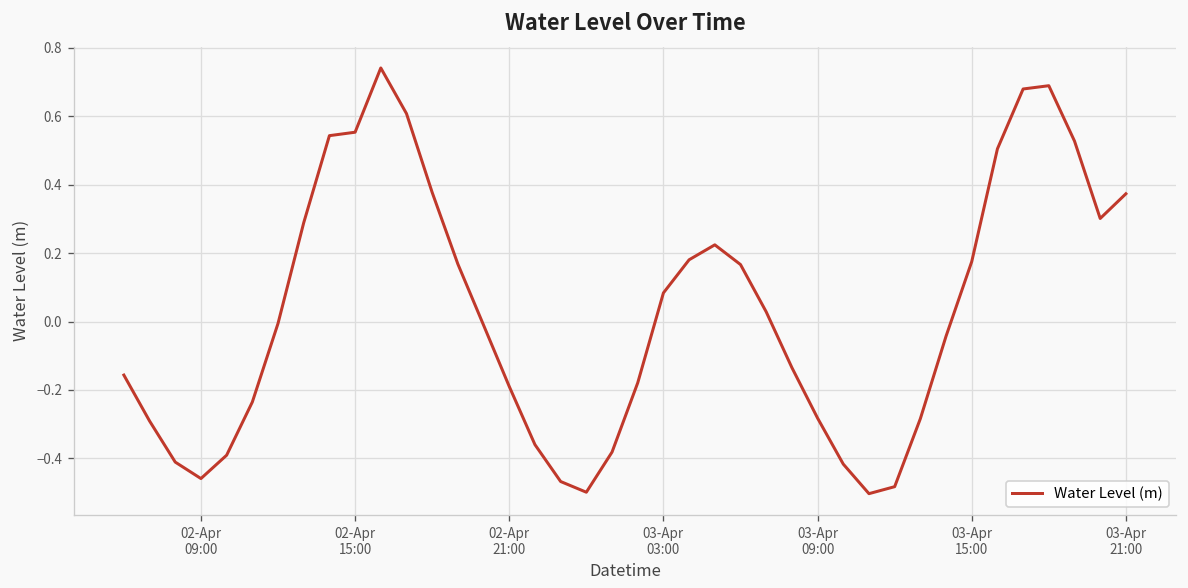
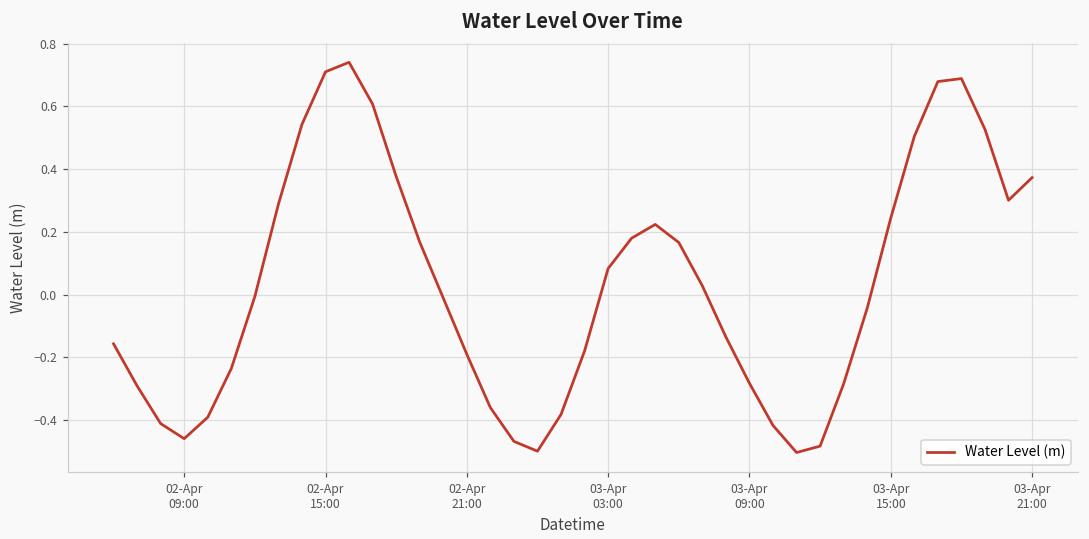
02-Apr 15:00: 0.55 -> 0.71
03-Apr 15:00: 0.17 -> 0.24
